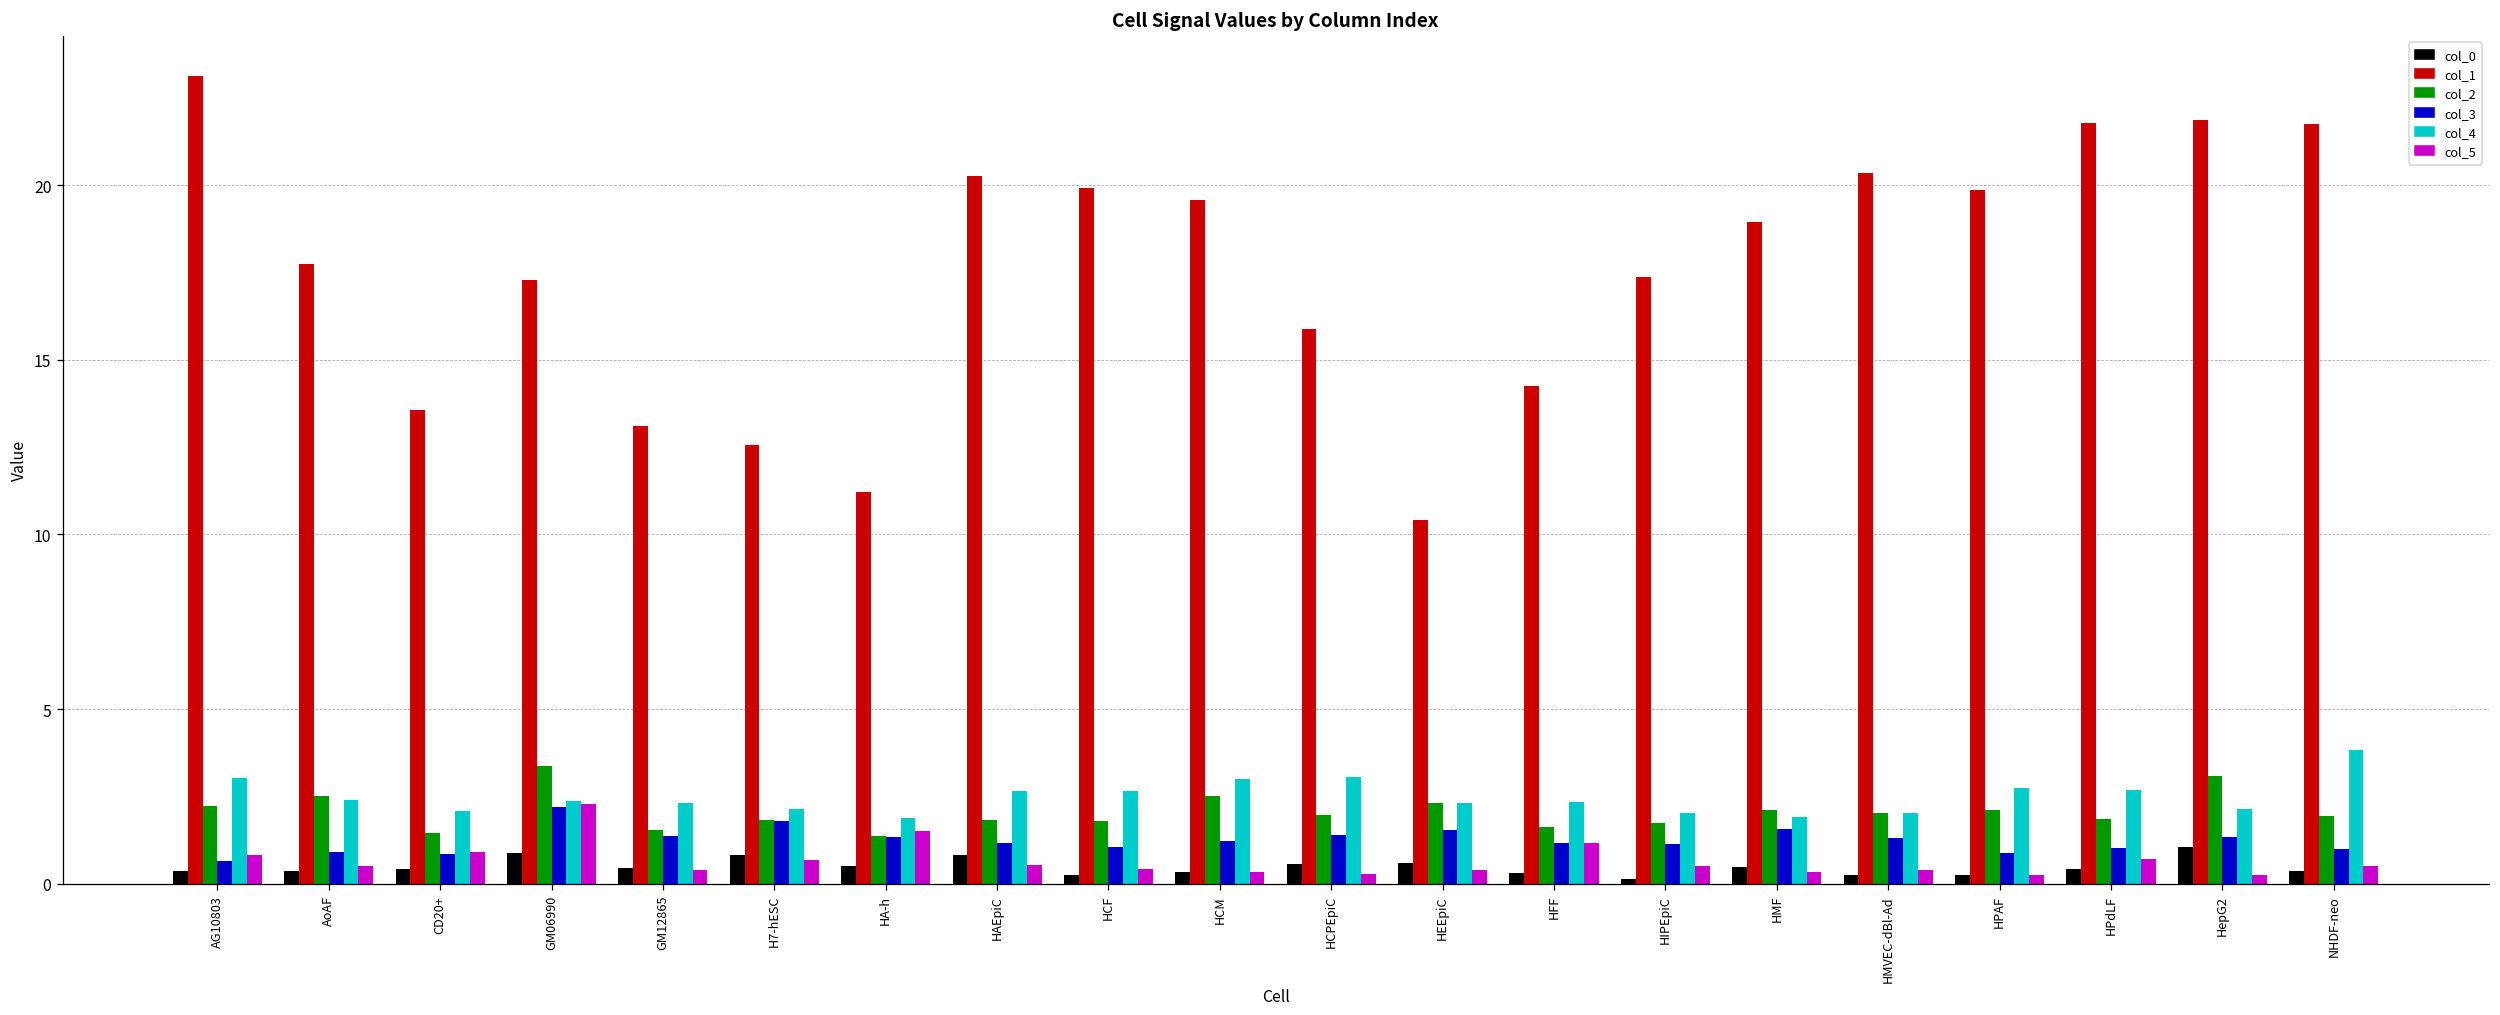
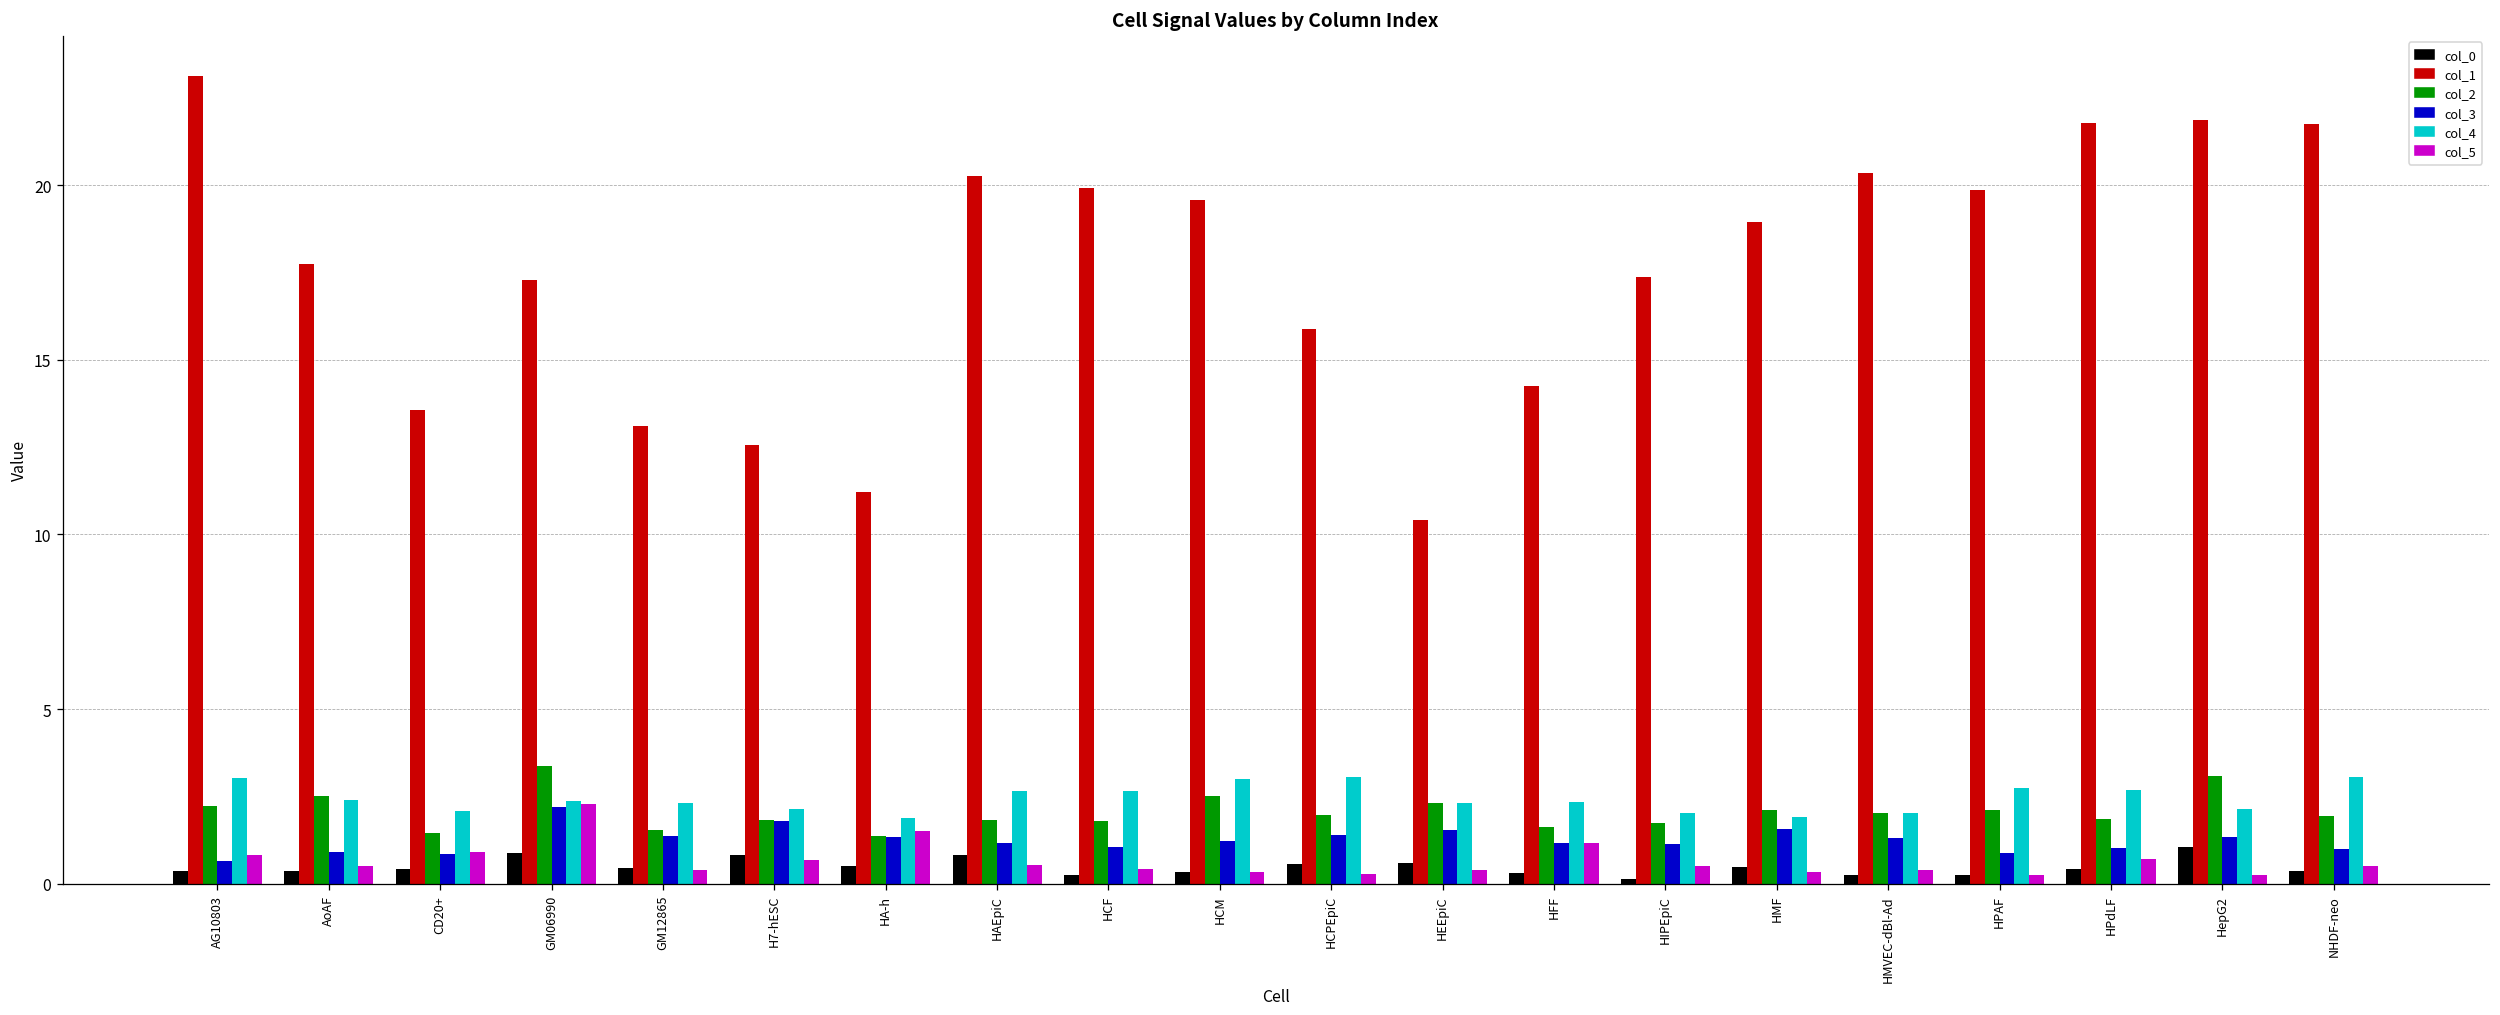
col_4, NHDF-neo: 3.8 -> 3.1
